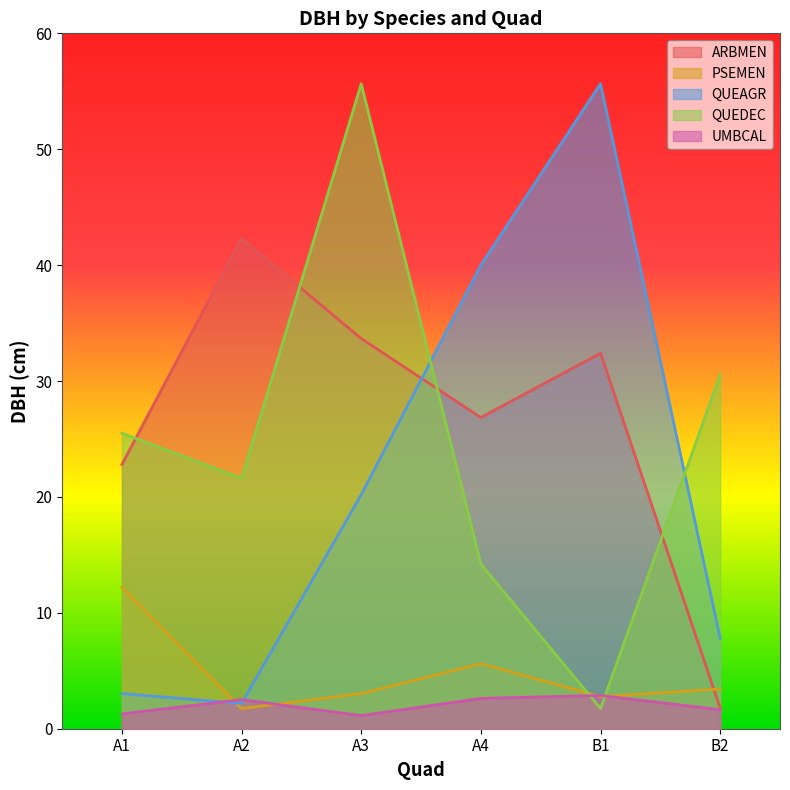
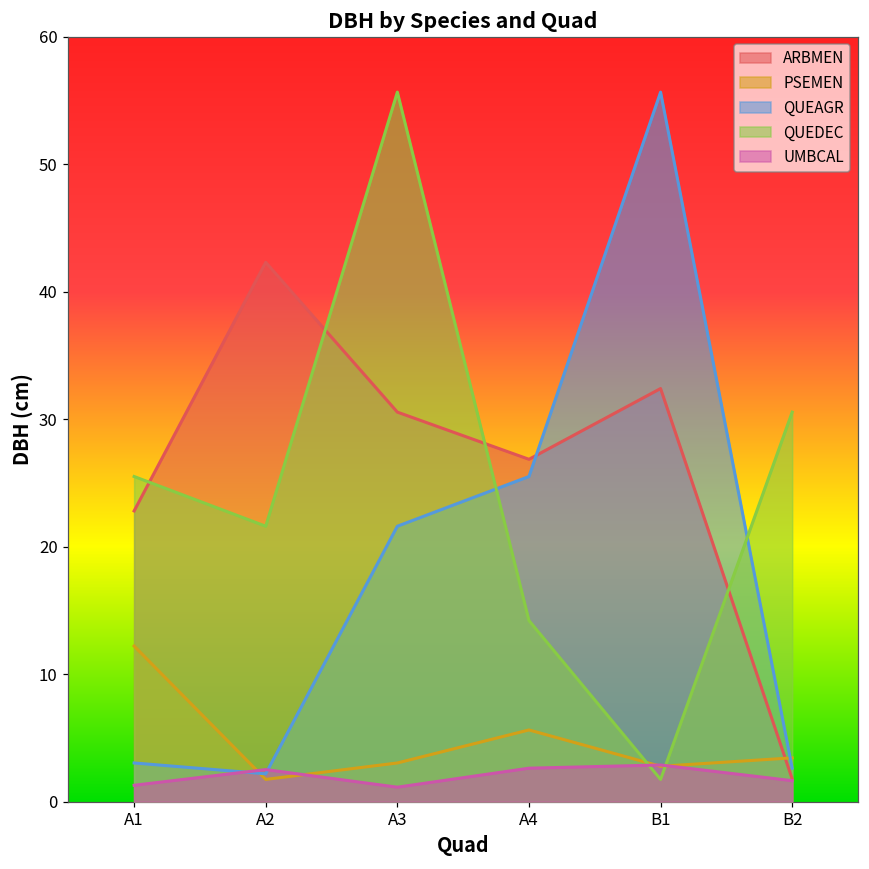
ARBMEN, A3: 33.7 -> 30.6
QUEAGR, A3: 20.2 -> 21.6
QUEAGR, A4: 40.0 -> 25.5
QUEAGR, B2: 7.8 -> 2.6
